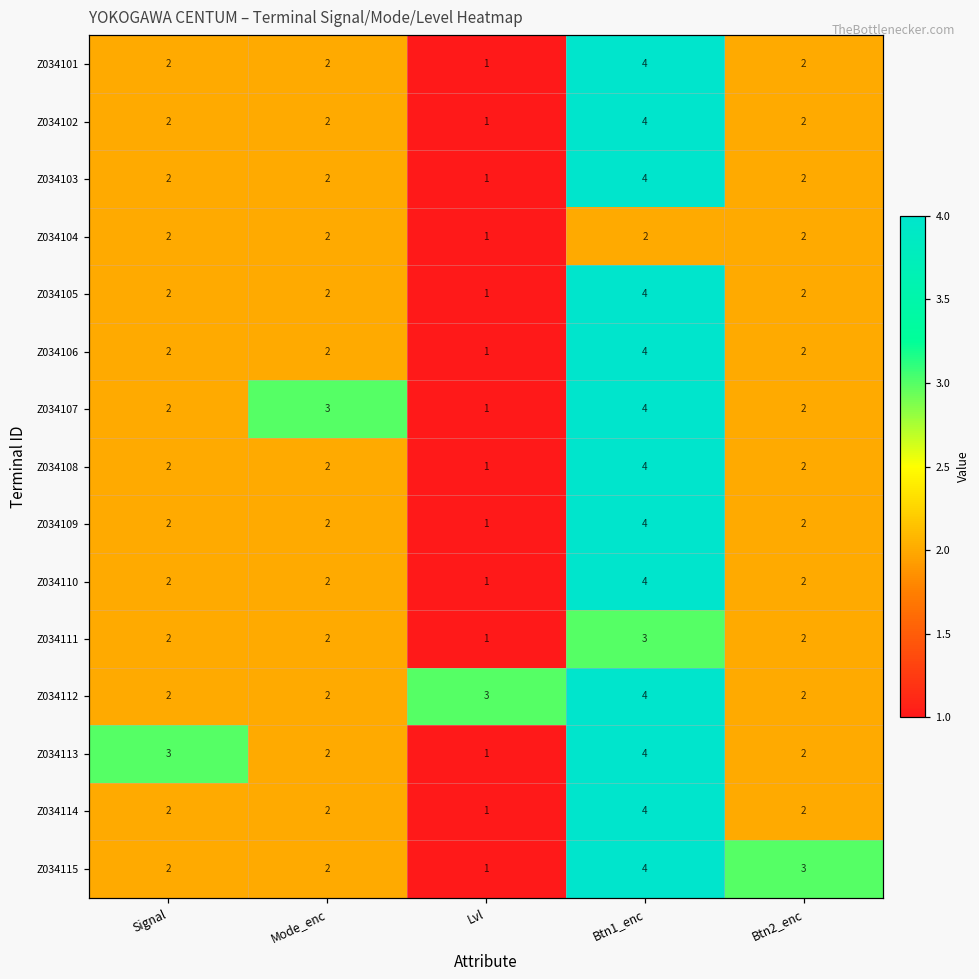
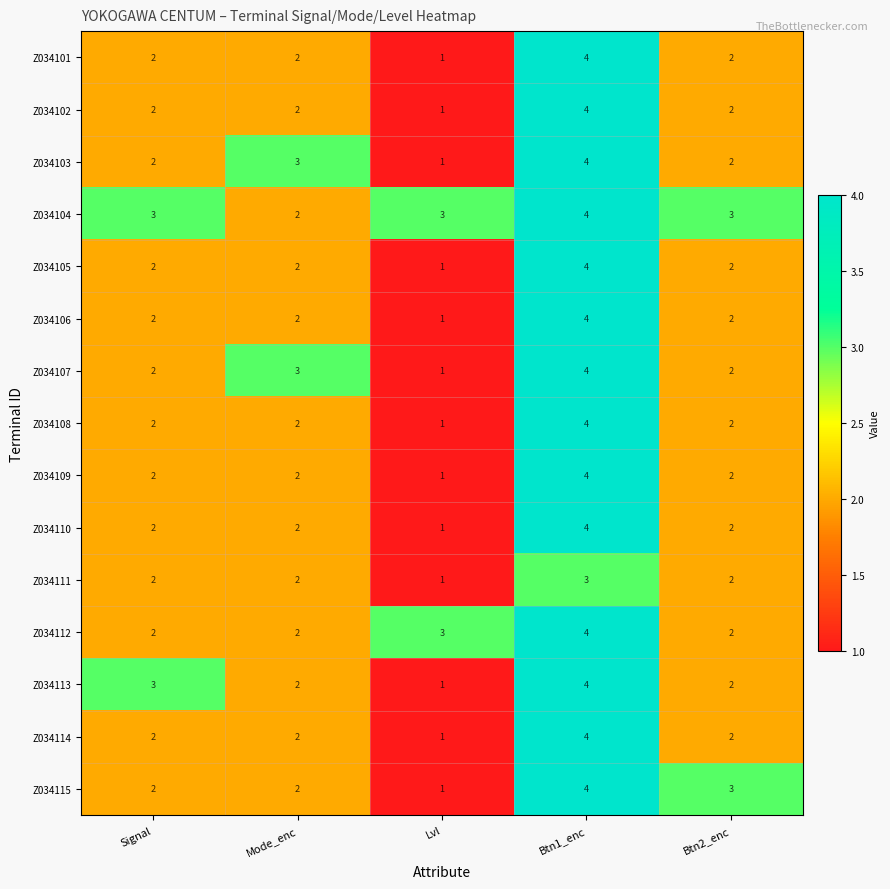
Z034103, Mode_enc: 2 -> 3
Z034104, Signal: 2 -> 3
Z034104, Lvl: 1 -> 3
Z034104, Btn1_enc: 2 -> 4
Z034104, Btn2_enc: 2 -> 3
